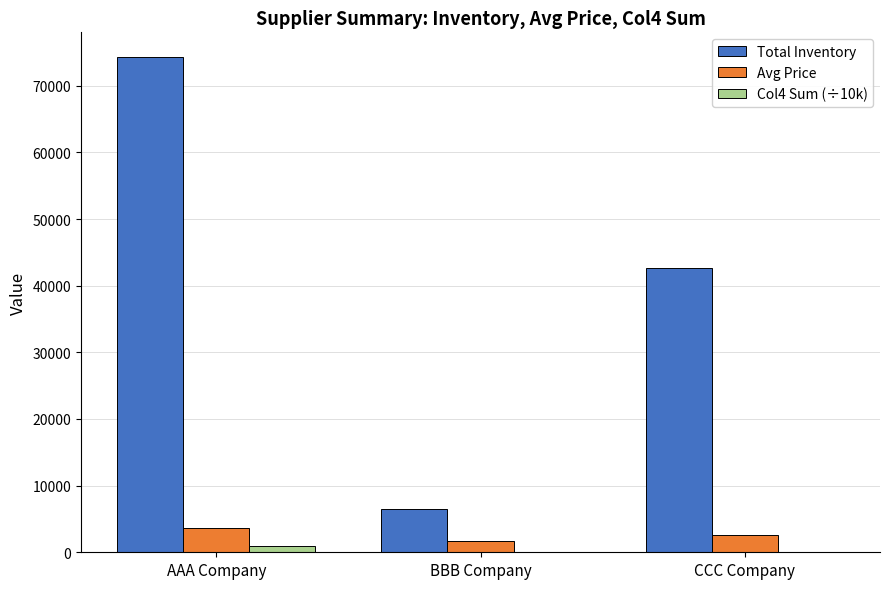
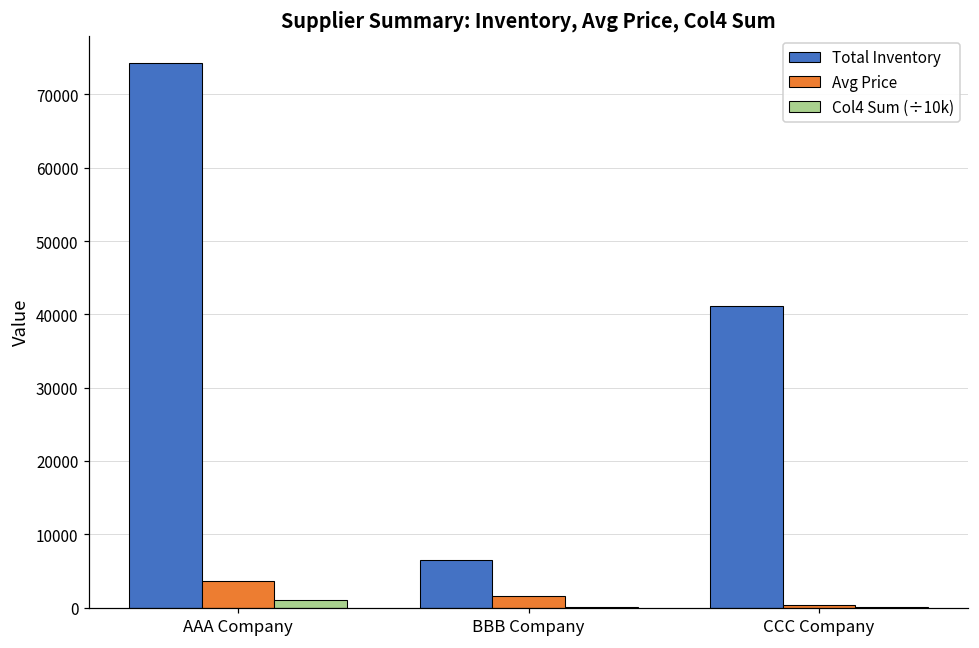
Total Inventory, CCC Company: 43000 -> 41000
Avg Price, CCC Company: 3000 -> 0
